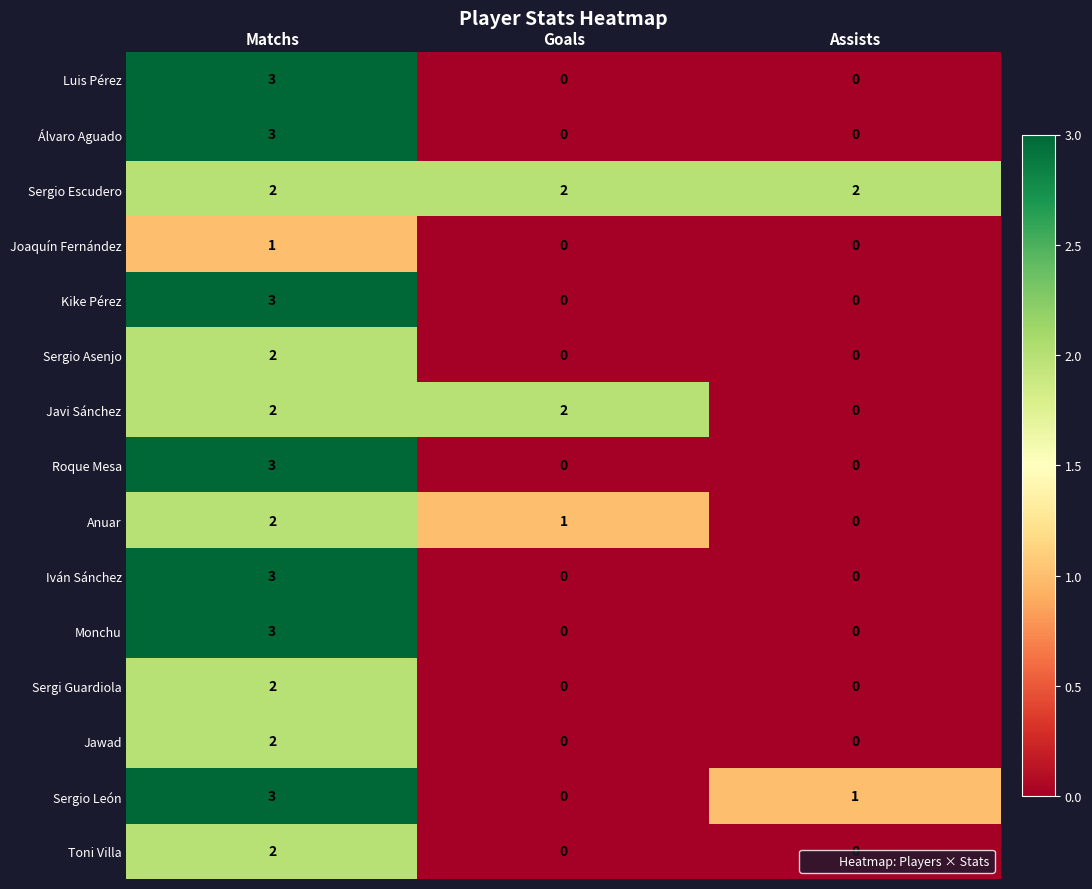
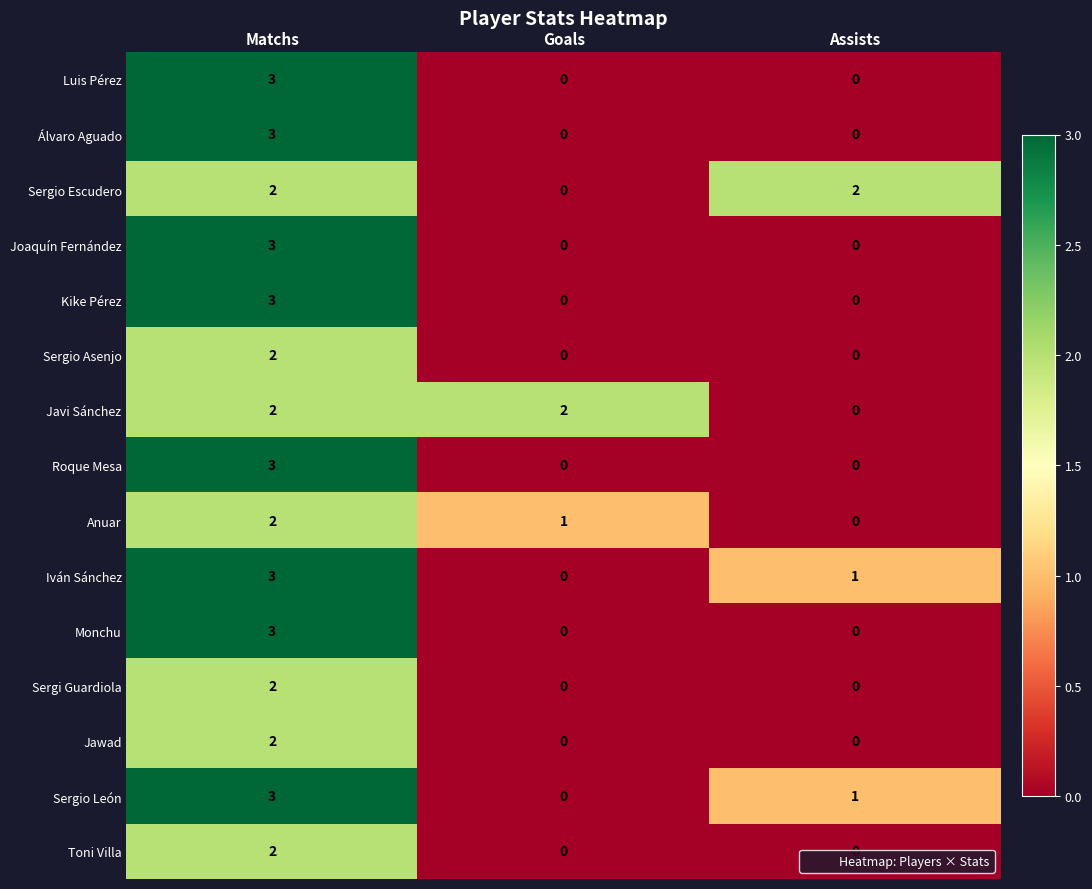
Sergio Escudero, Goals: 2 -> 0
Joaquín Fernández, Matchs: 1 -> 3
Iván Sánchez, Assists: 0 -> 1
